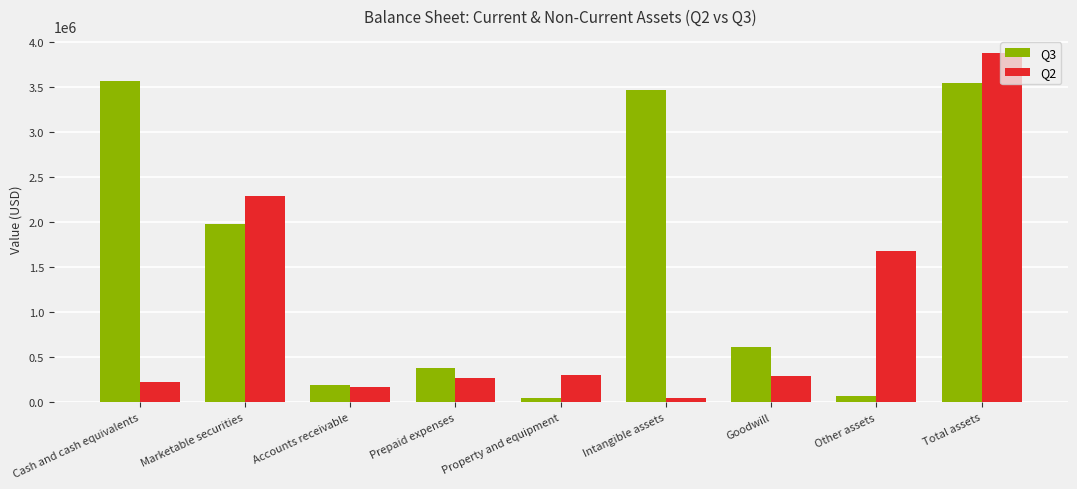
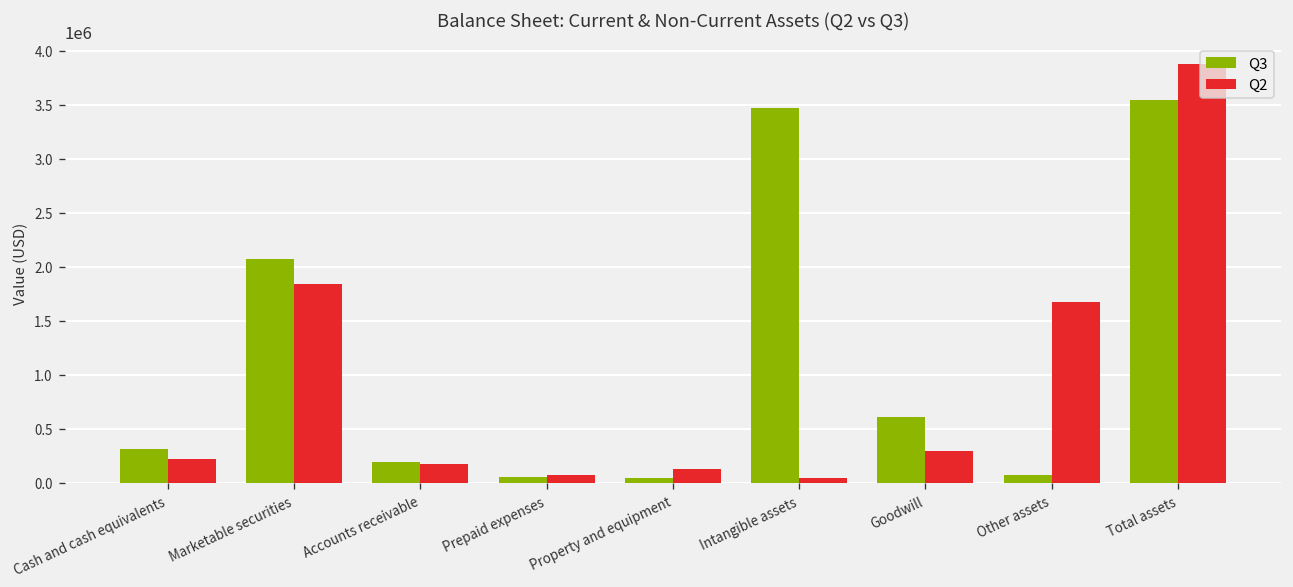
Q3, Cash and cash equivalents: 3600000 -> 300000
Q3, Marketable securities: 2000000 -> 2100000
Q2, Marketable securities: 2300000 -> 1800000
Q3, Prepaid expenses: 400000 -> 100000
Q2, Prepaid expenses: 300000 -> 100000
Q2, Property and equipment: 300000 -> 100000
